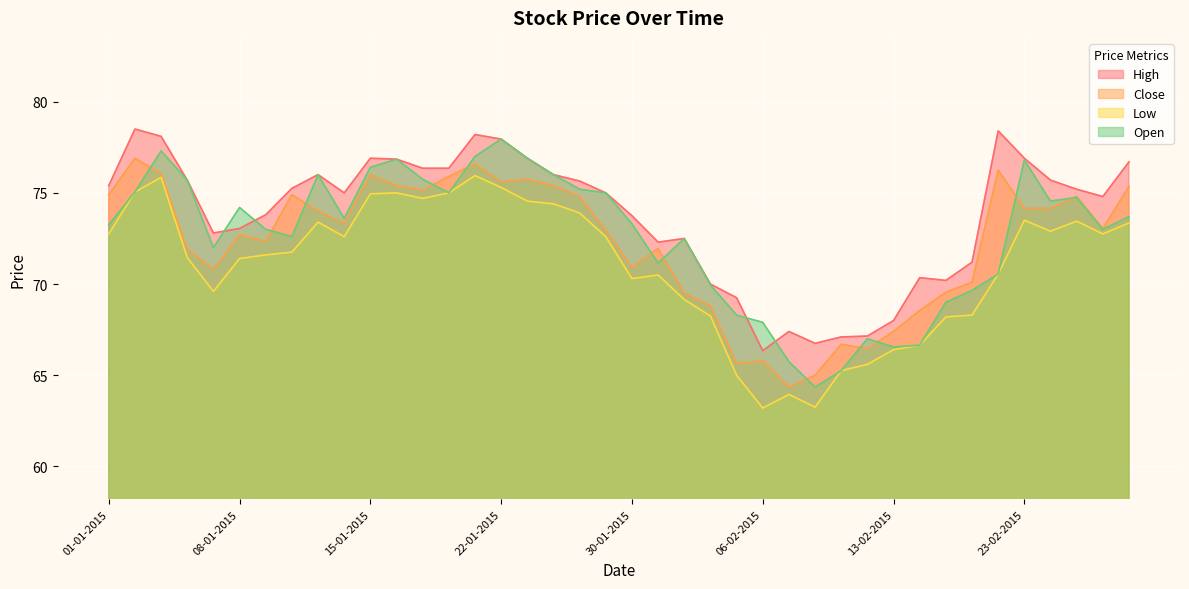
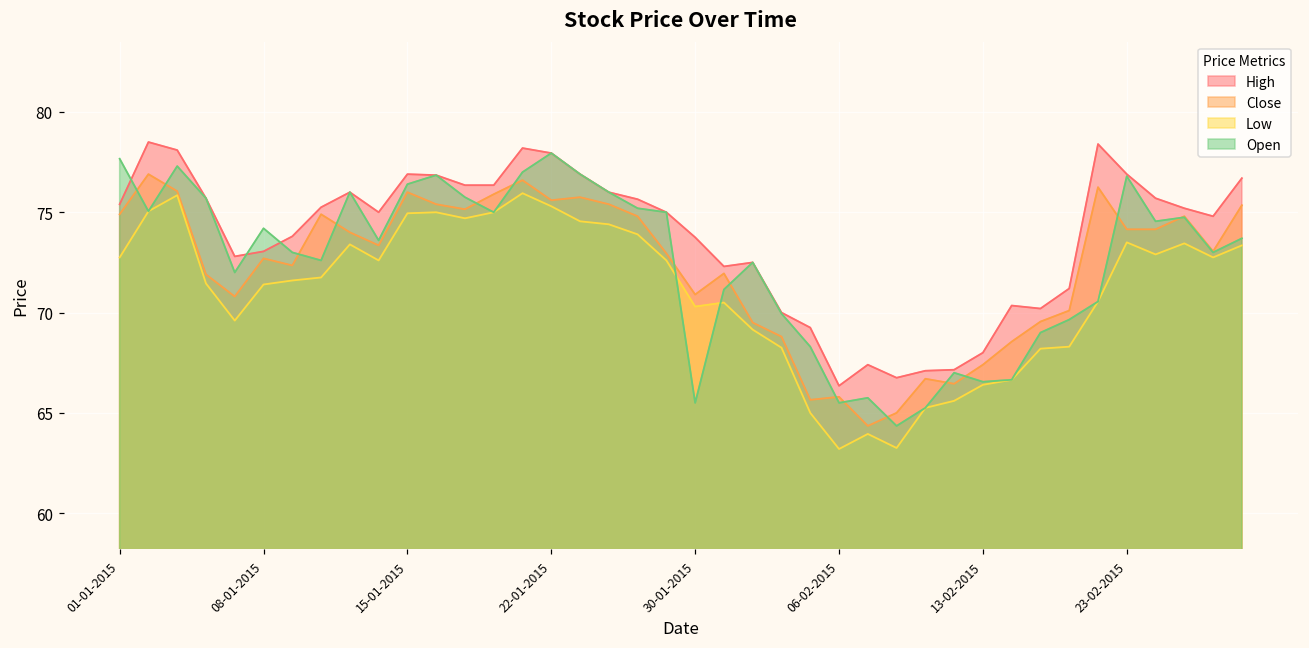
Open, 01-01-2015: 73.3 -> 77.7
Open, 30-01-2015: 73.3 -> 65.5
Open, 06-02-2015: 67.9 -> 65.5
